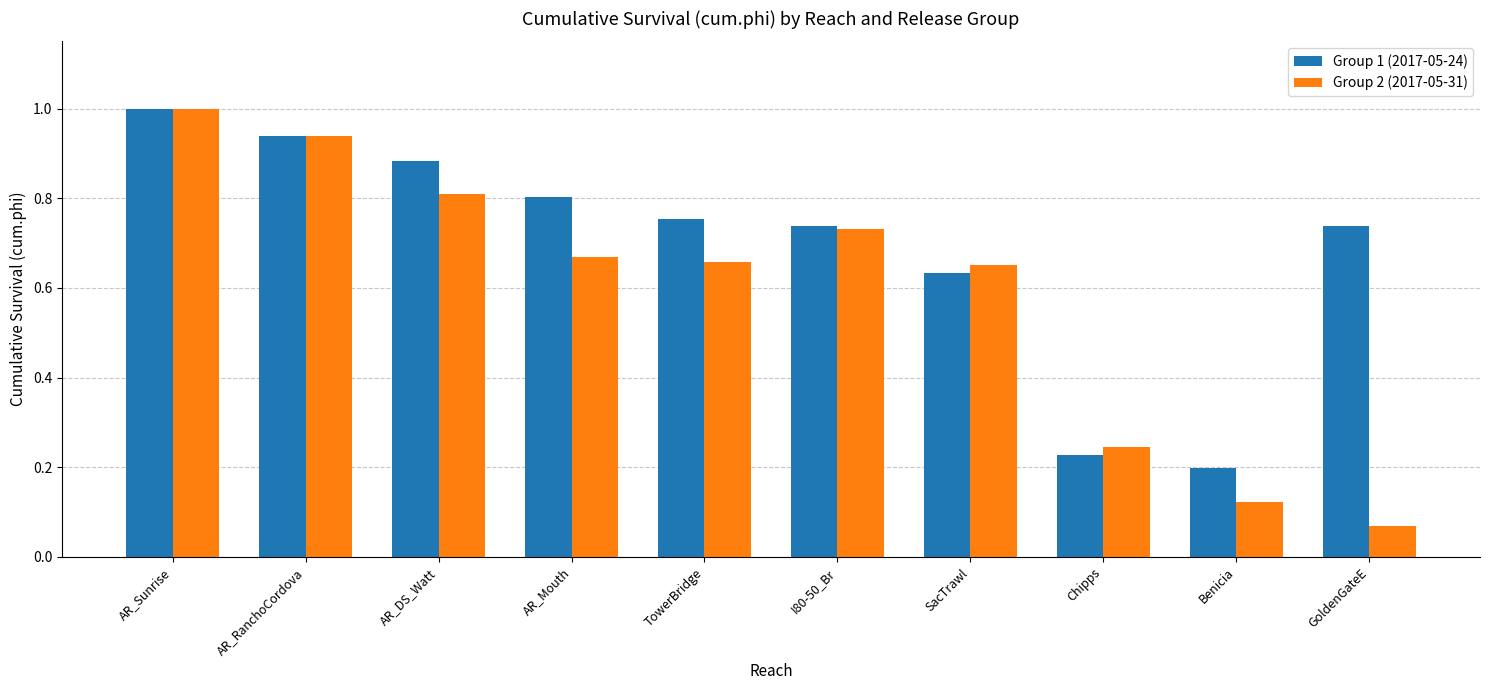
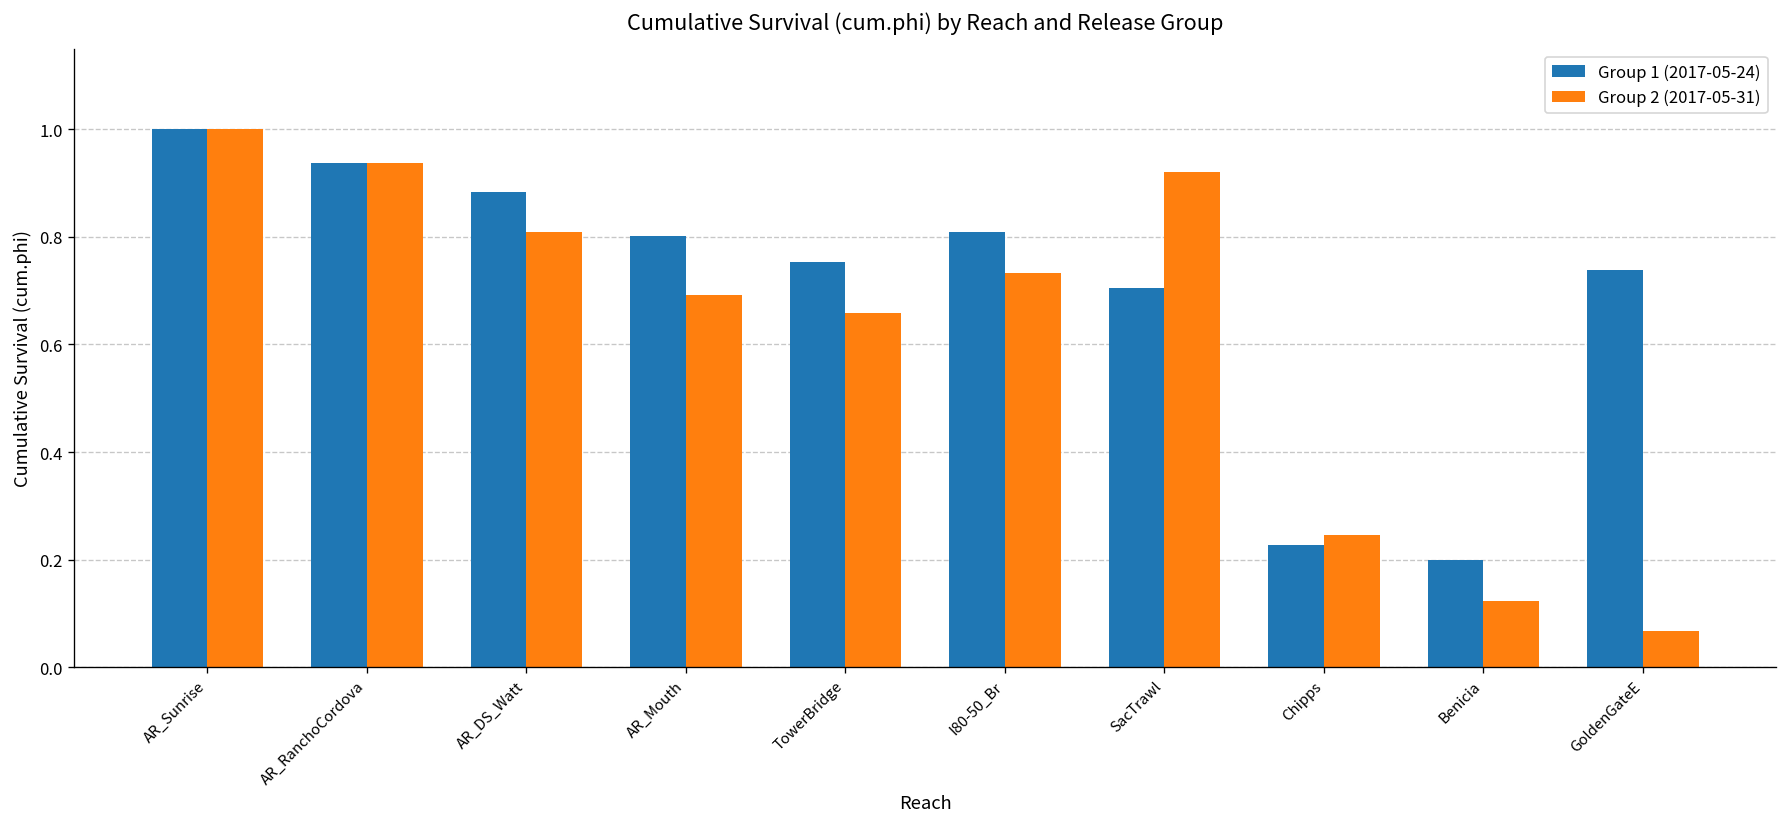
Group 2 (2017-05-31), AR_Mouth: 0.67 -> 0.69
Group 1 (2017-05-24), I80-50_Br: 0.74 -> 0.81
Group 1 (2017-05-24), SacTrawl: 0.63 -> 0.71
Group 2 (2017-05-31), SacTrawl: 0.65 -> 0.92
